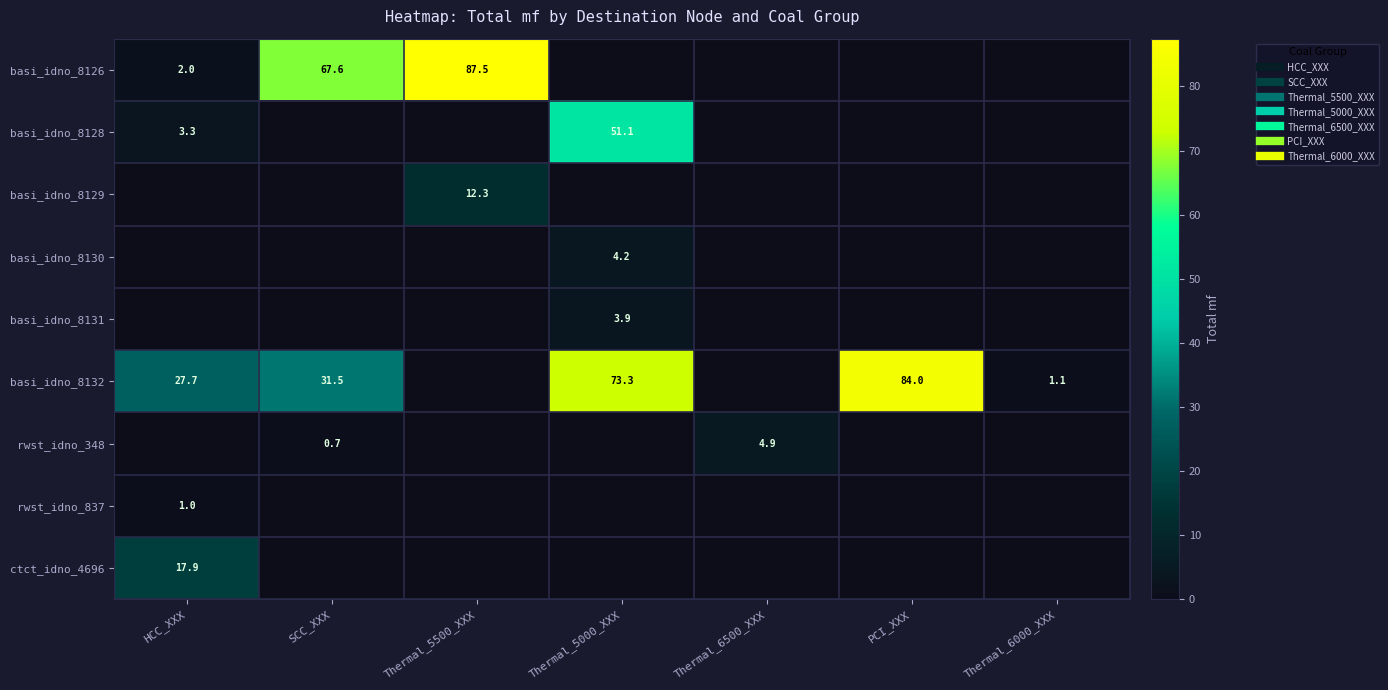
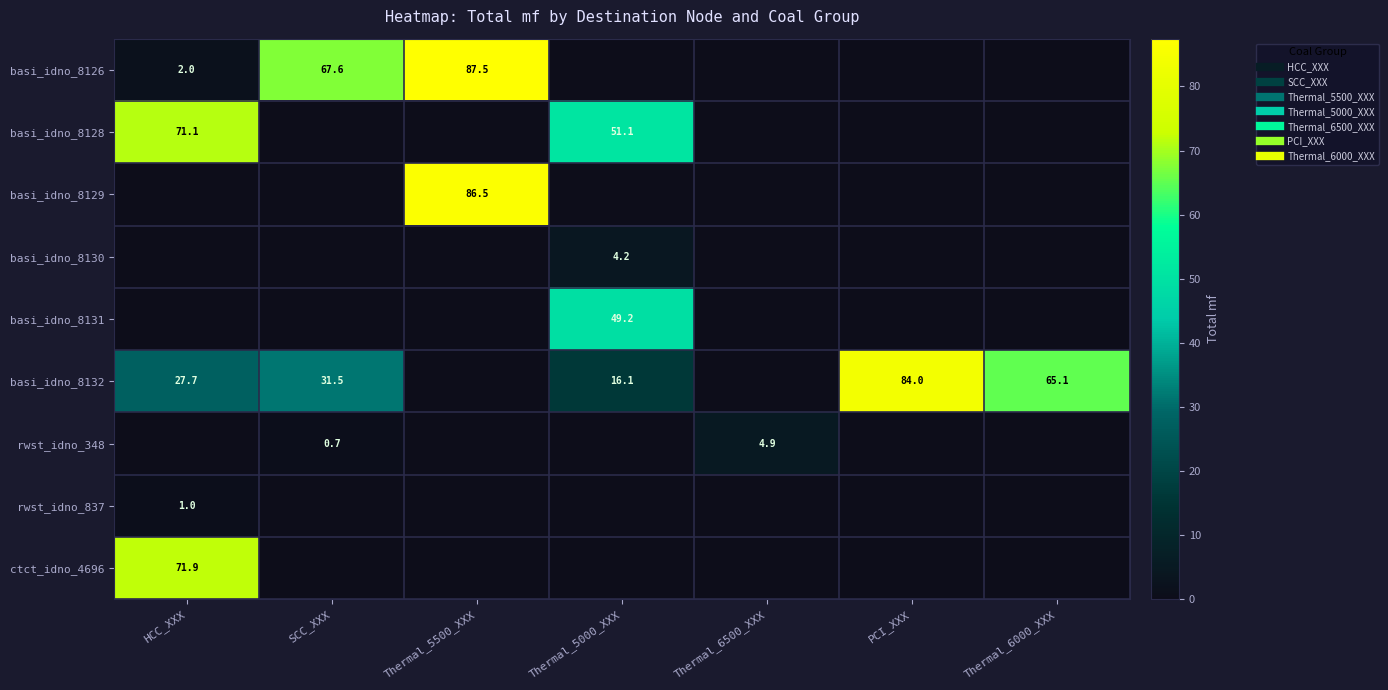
basi_idno_8128, HCC_XXX: 3.3 -> 71.1
basi_idno_8129, Thermal_5500_XXX: 12.3 -> 86.5
basi_idno_8131, Thermal_5000_XXX: 3.9 -> 49.2
basi_idno_8132, Thermal_5000_XXX: 73.3 -> 16.1
basi_idno_8132, Thermal_6000_XXX: 1.1 -> 65.1
ctct_idno_4696, HCC_XXX: 17.9 -> 71.9
